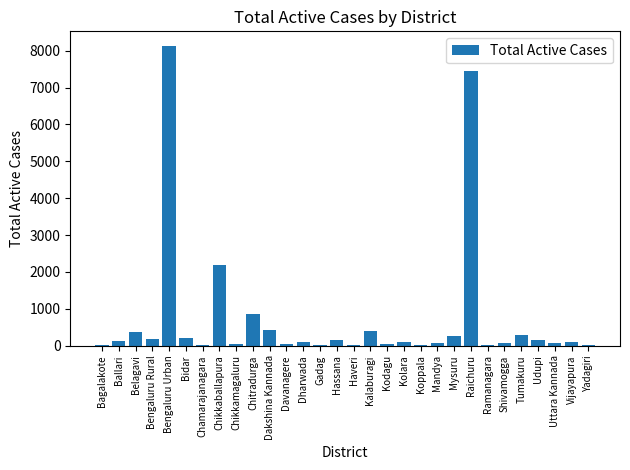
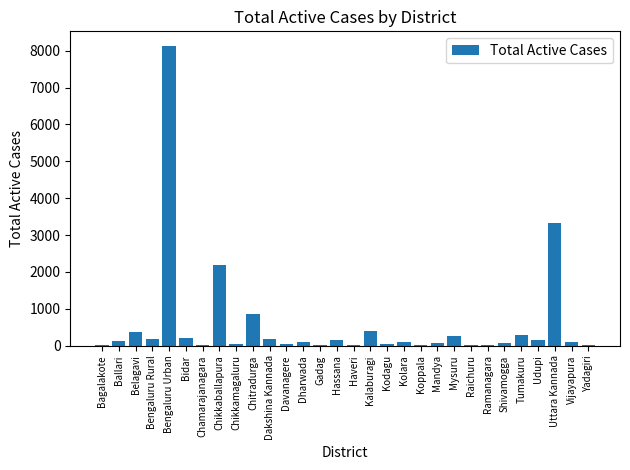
Dakshina Kannada: 400 -> 200
Raichuru: 7500 -> 0
Uttara Kannada: 100 -> 3300
